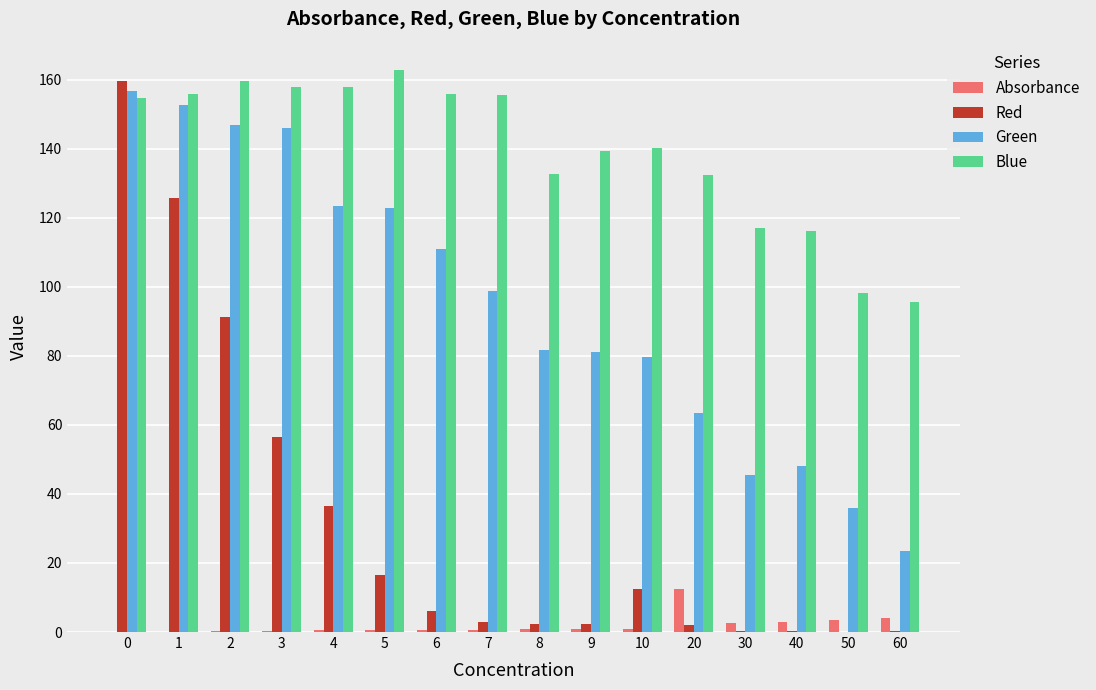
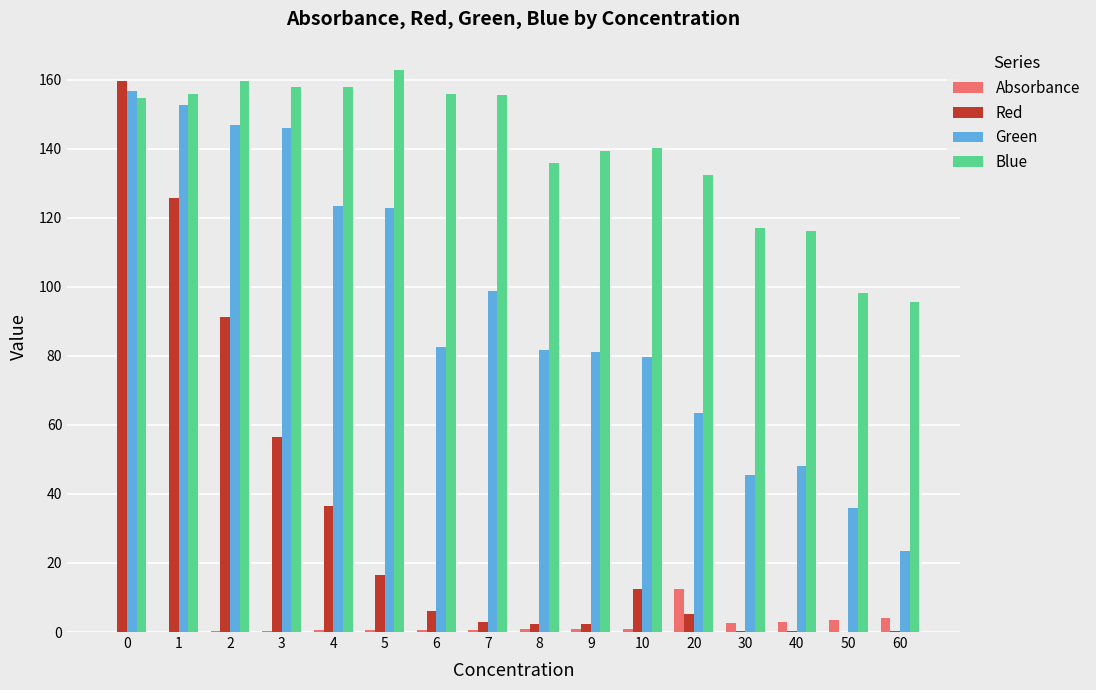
Green, 6: 111 -> 83
Blue, 8: 133 -> 136
Red, 20: 2 -> 5
